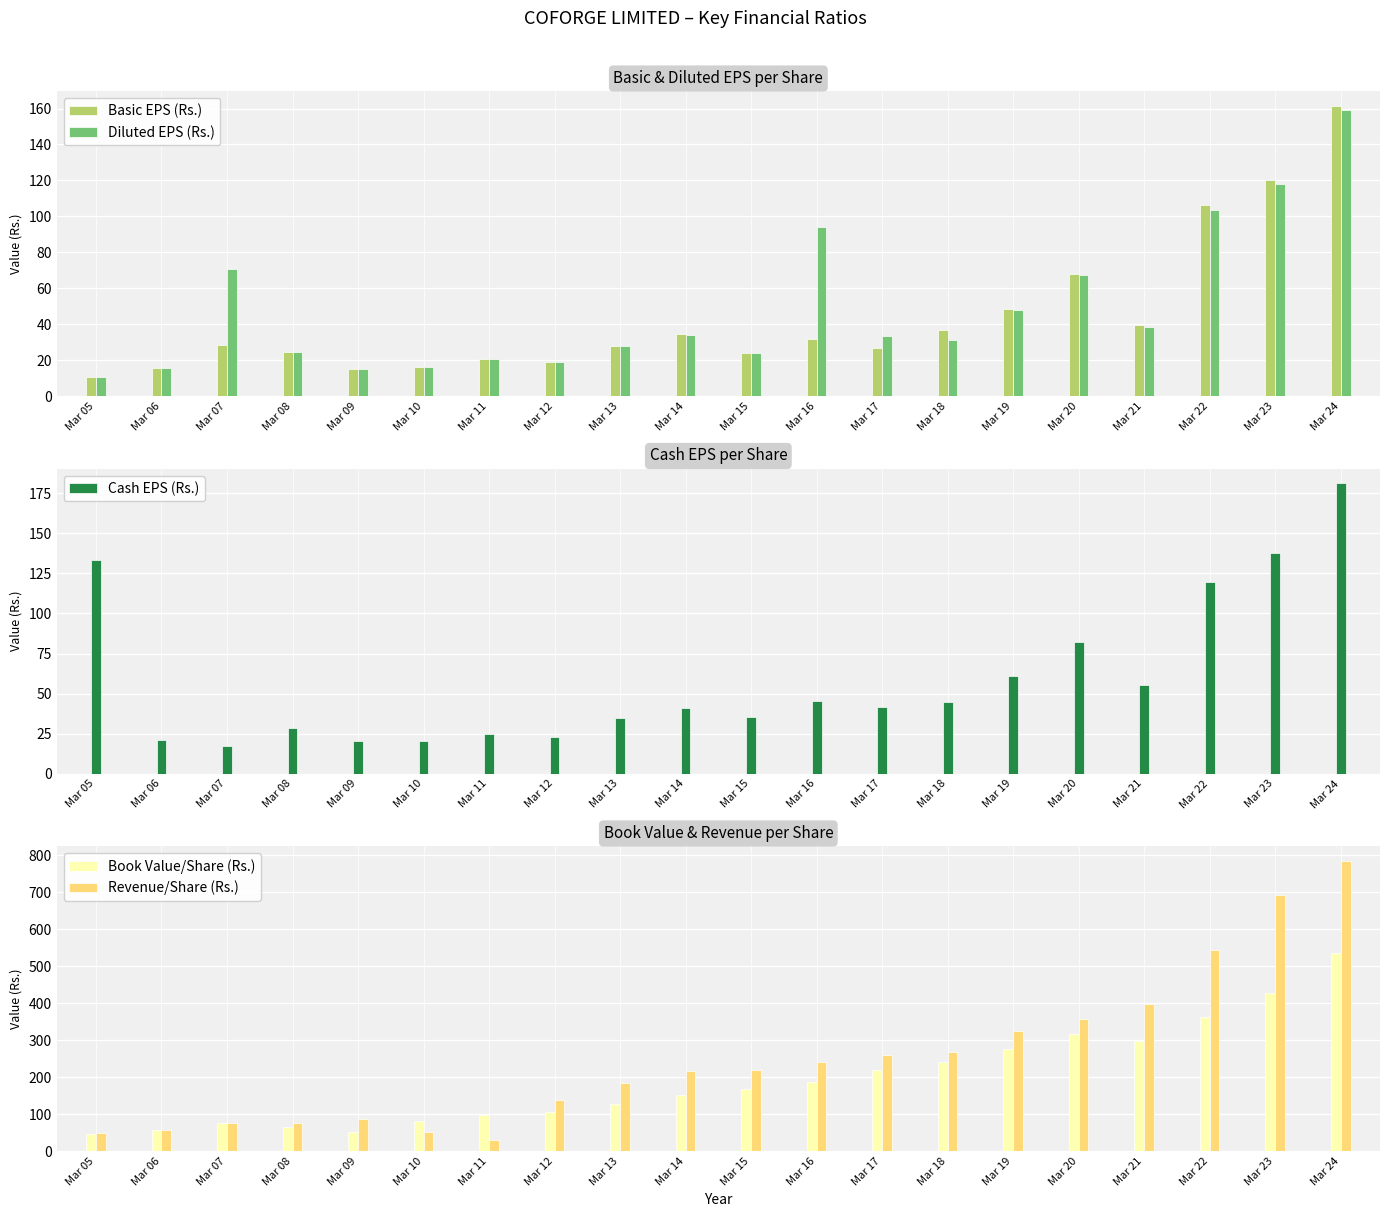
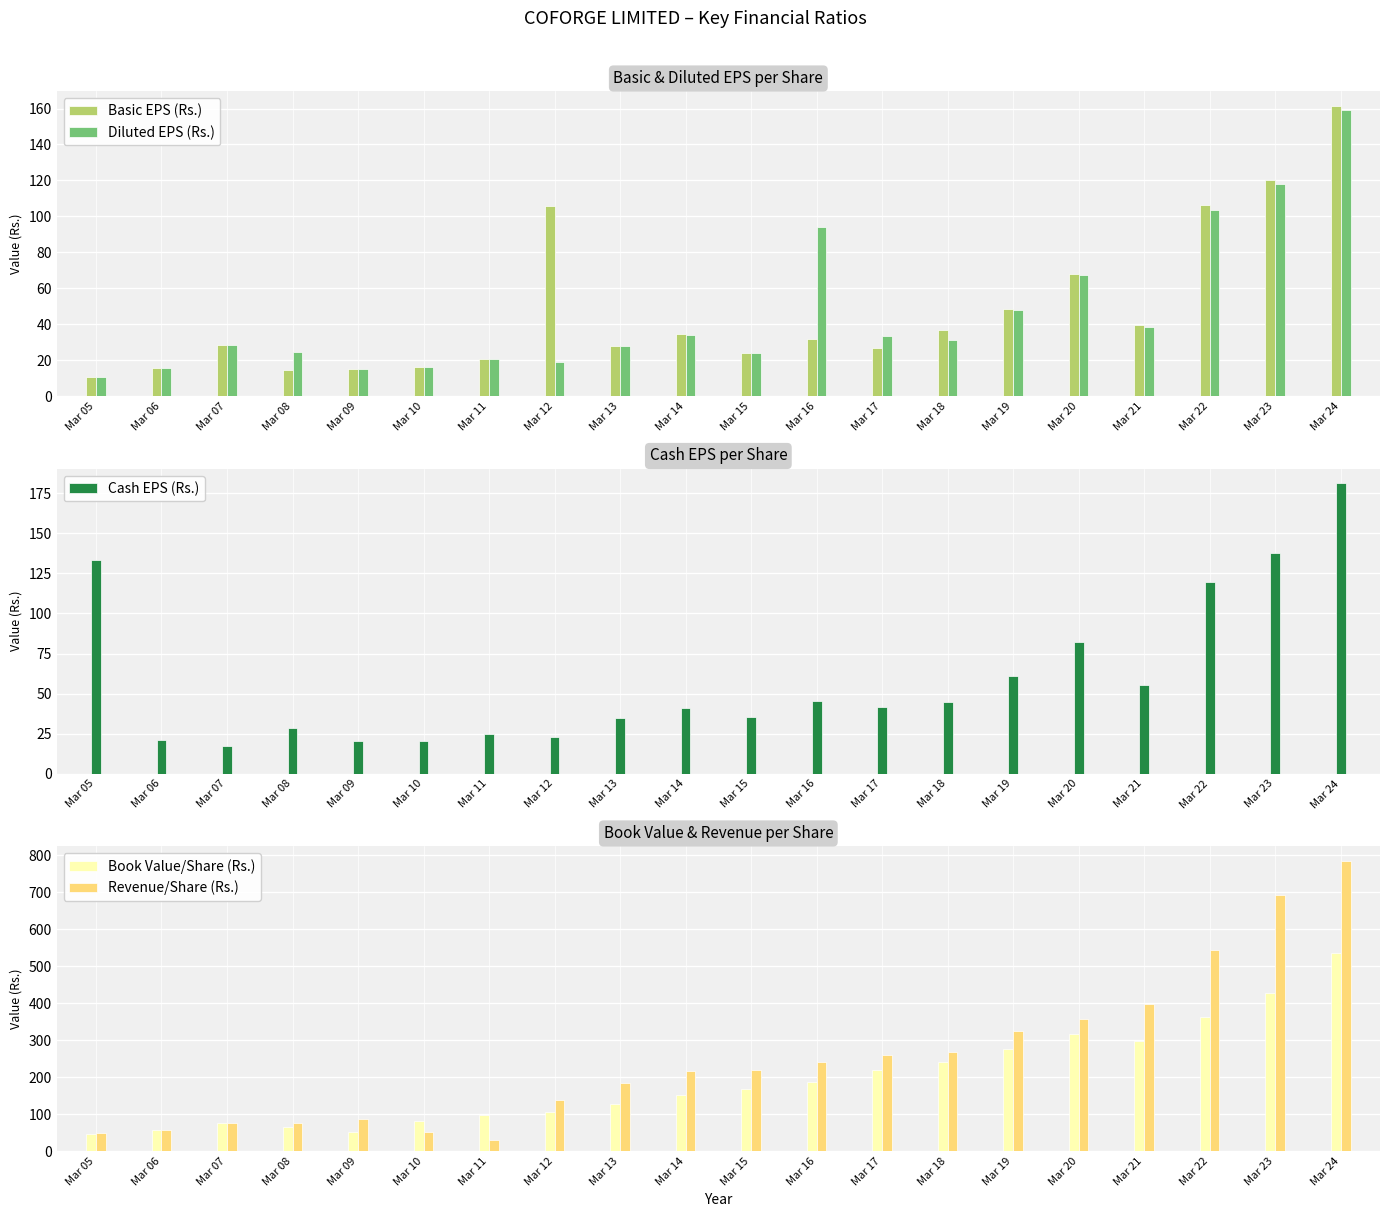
Basic & Diluted EPS per Share, Diluted EPS (Rs.), Mar 07: 71 -> 28
Basic & Diluted EPS per Share, Basic EPS (Rs.), Mar 08: 24 -> 15
Basic & Diluted EPS per Share, Basic EPS (Rs.), Mar 12: 19 -> 106
